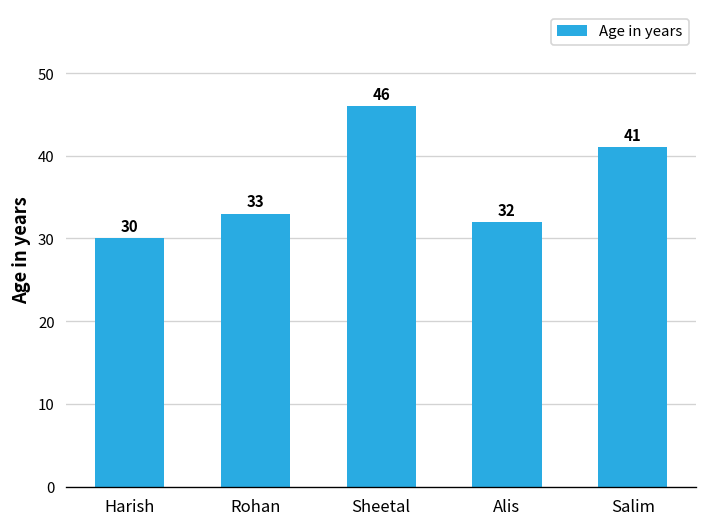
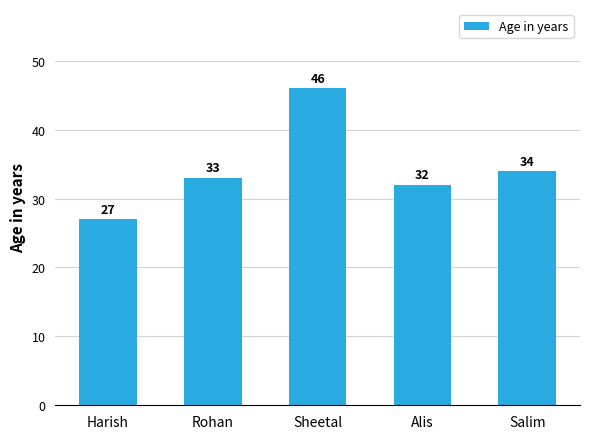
Harish: 30 -> 27
Salim: 41 -> 34
